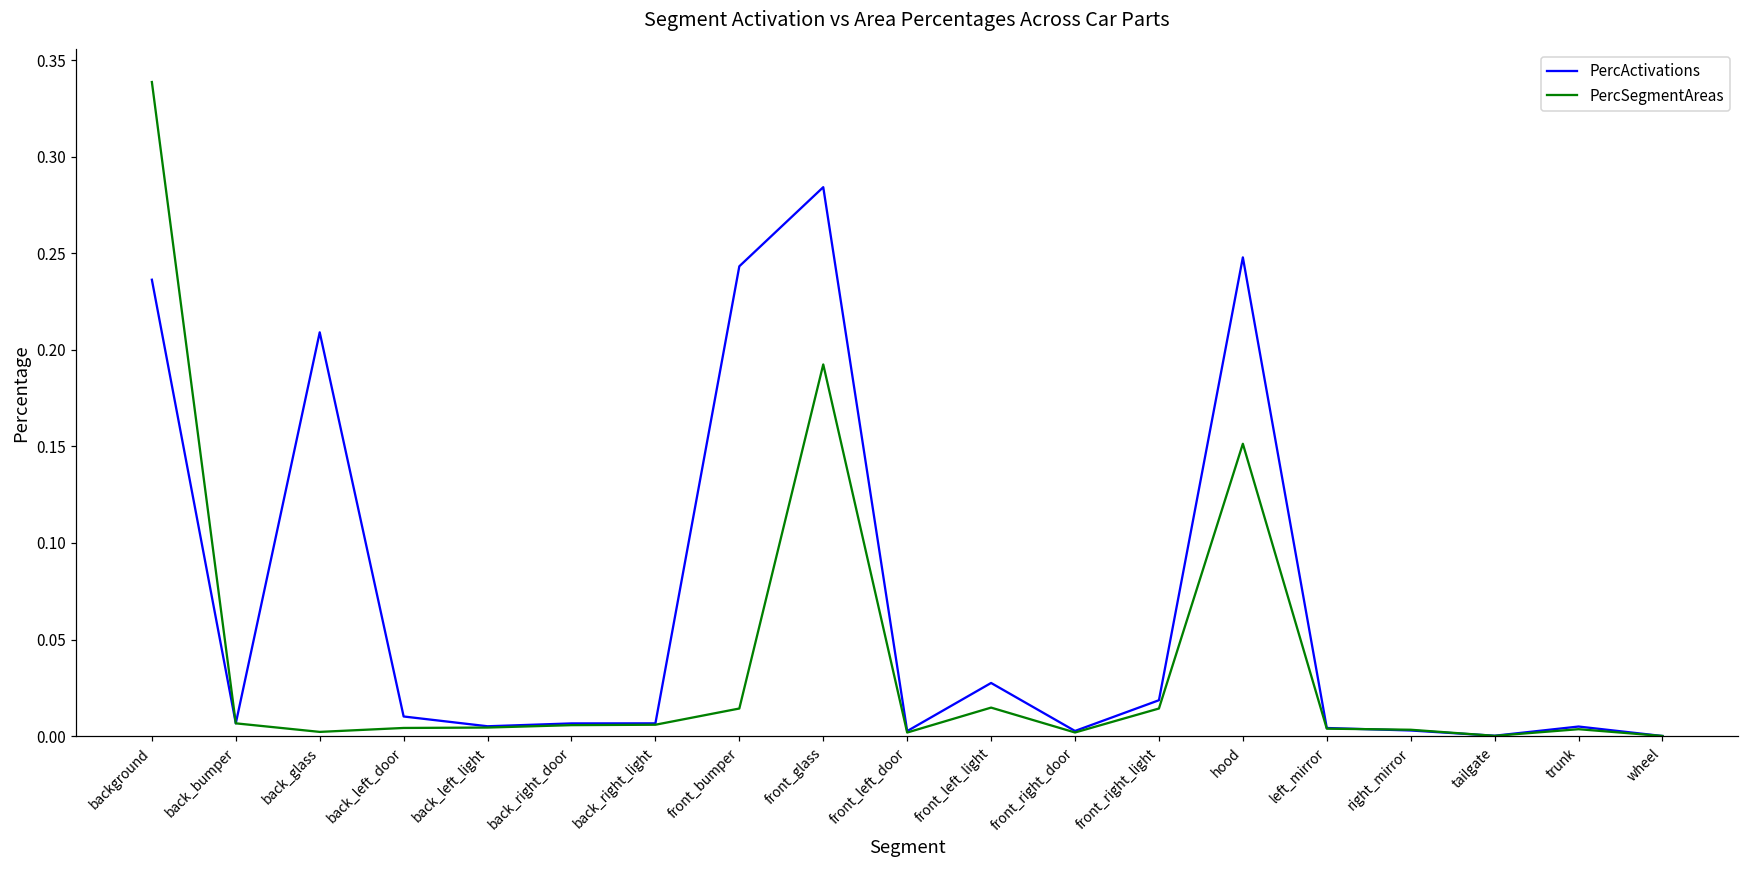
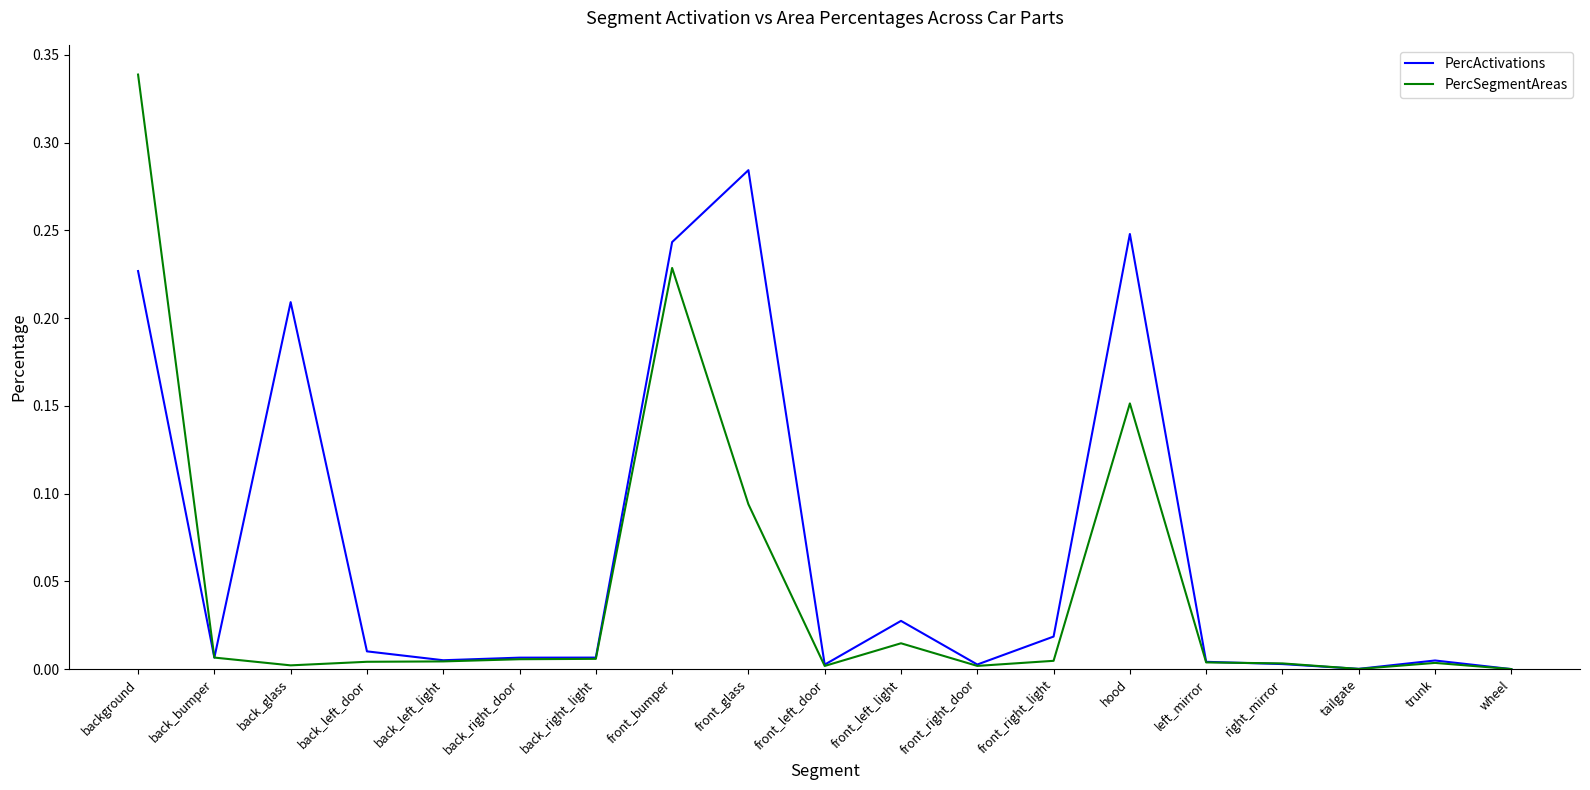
PercActivations, background: 0.236 -> 0.227
PercSegmentAreas, front_bumper: 0.014 -> 0.229
PercSegmentAreas, front_glass: 0.192 -> 0.094
PercSegmentAreas, front_right_light: 0.014 -> 0.005
